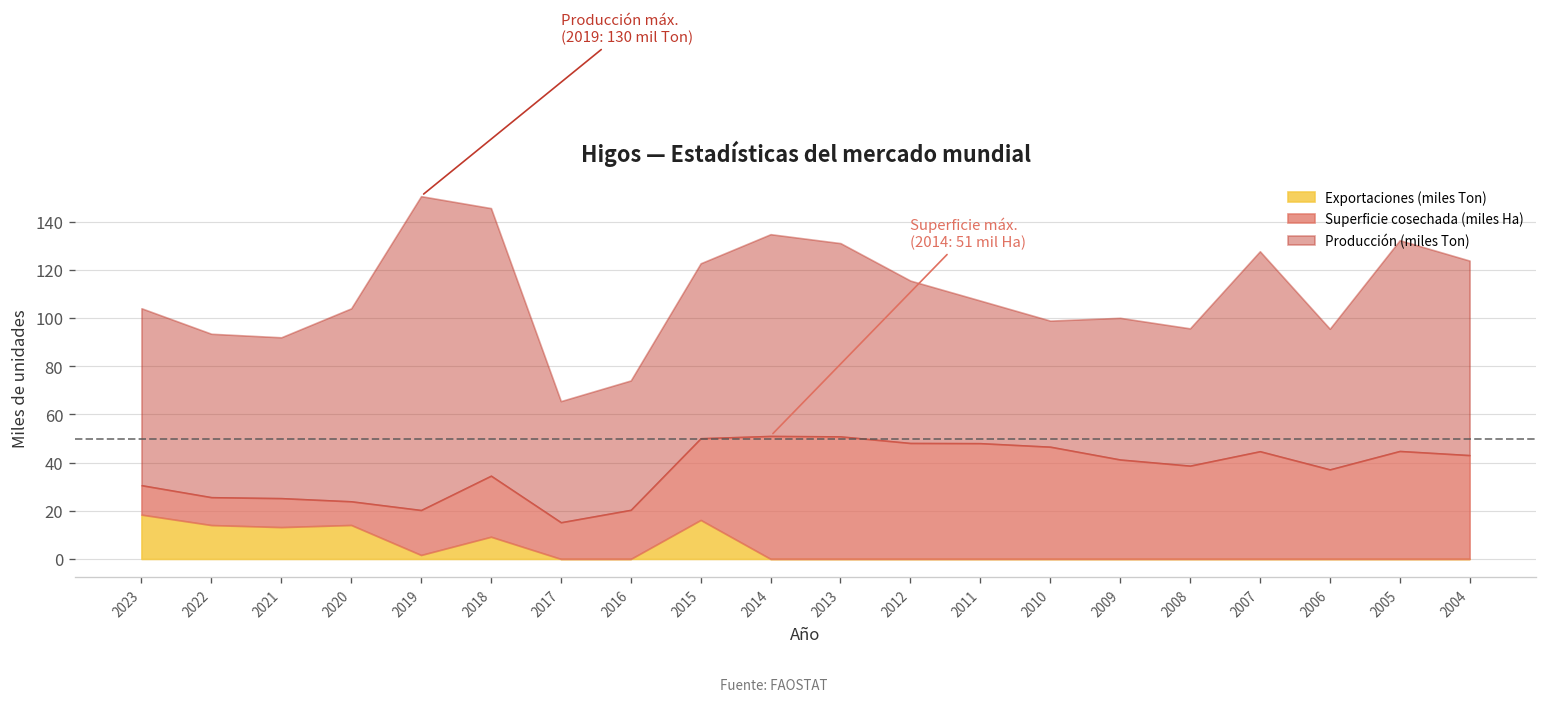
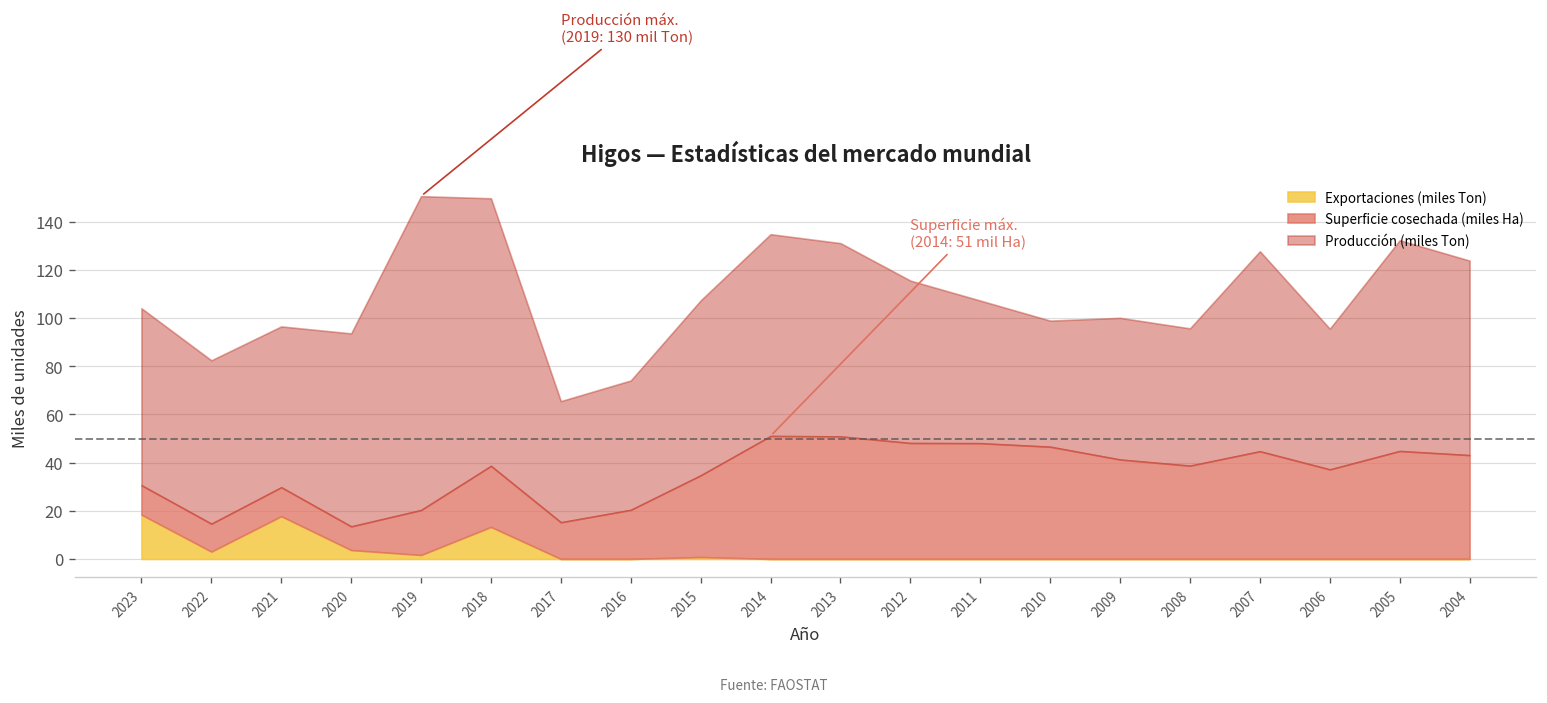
Exportaciones (miles Ton), 2022: 14 -> 3
Exportaciones (miles Ton), 2021: 13 -> 18
Exportaciones (miles Ton), 2020: 14 -> 4
Exportaciones (miles Ton), 2018: 9 -> 13
Exportaciones (miles Ton), 2015: 16 -> 1
